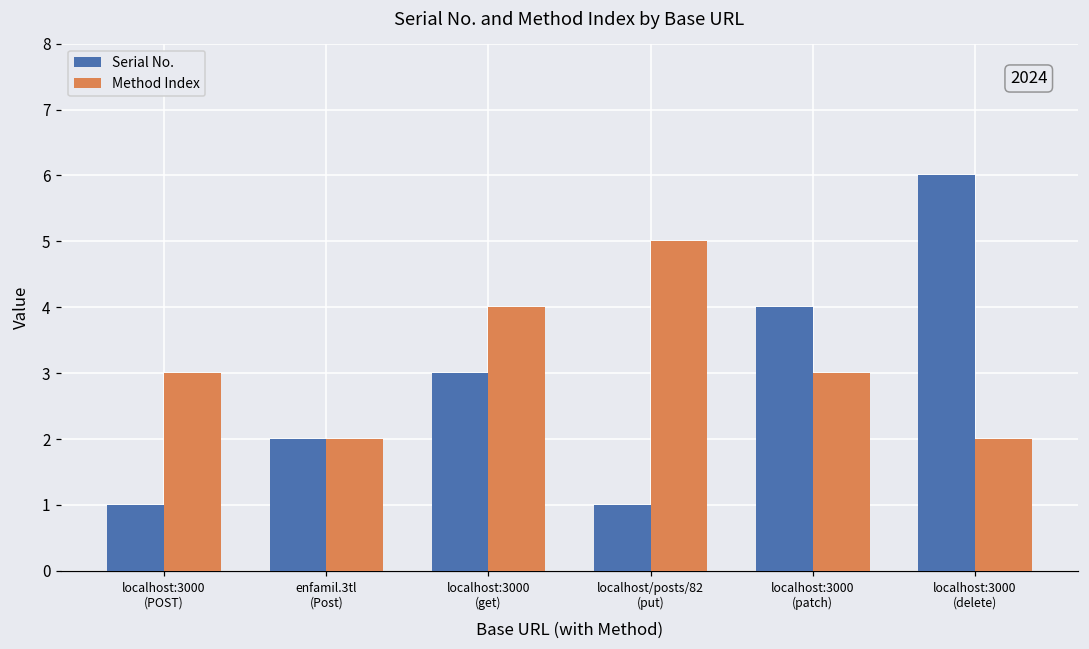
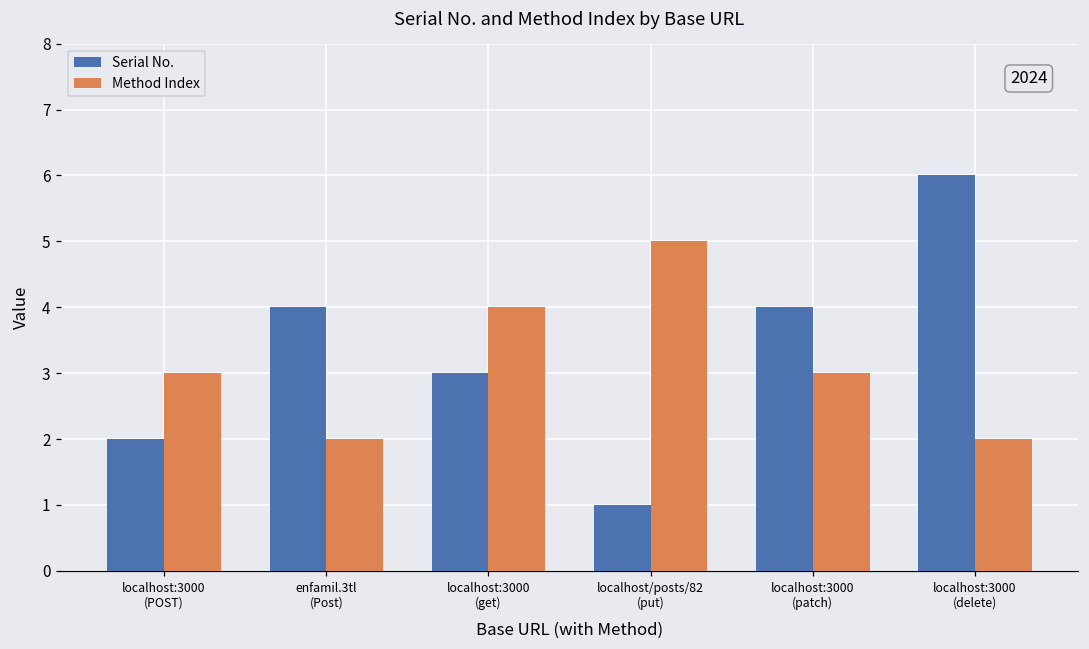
Serial No., localhost:3000 (POST): 1 -> 2
Serial No., enfamil.3tl (Post): 2 -> 4
